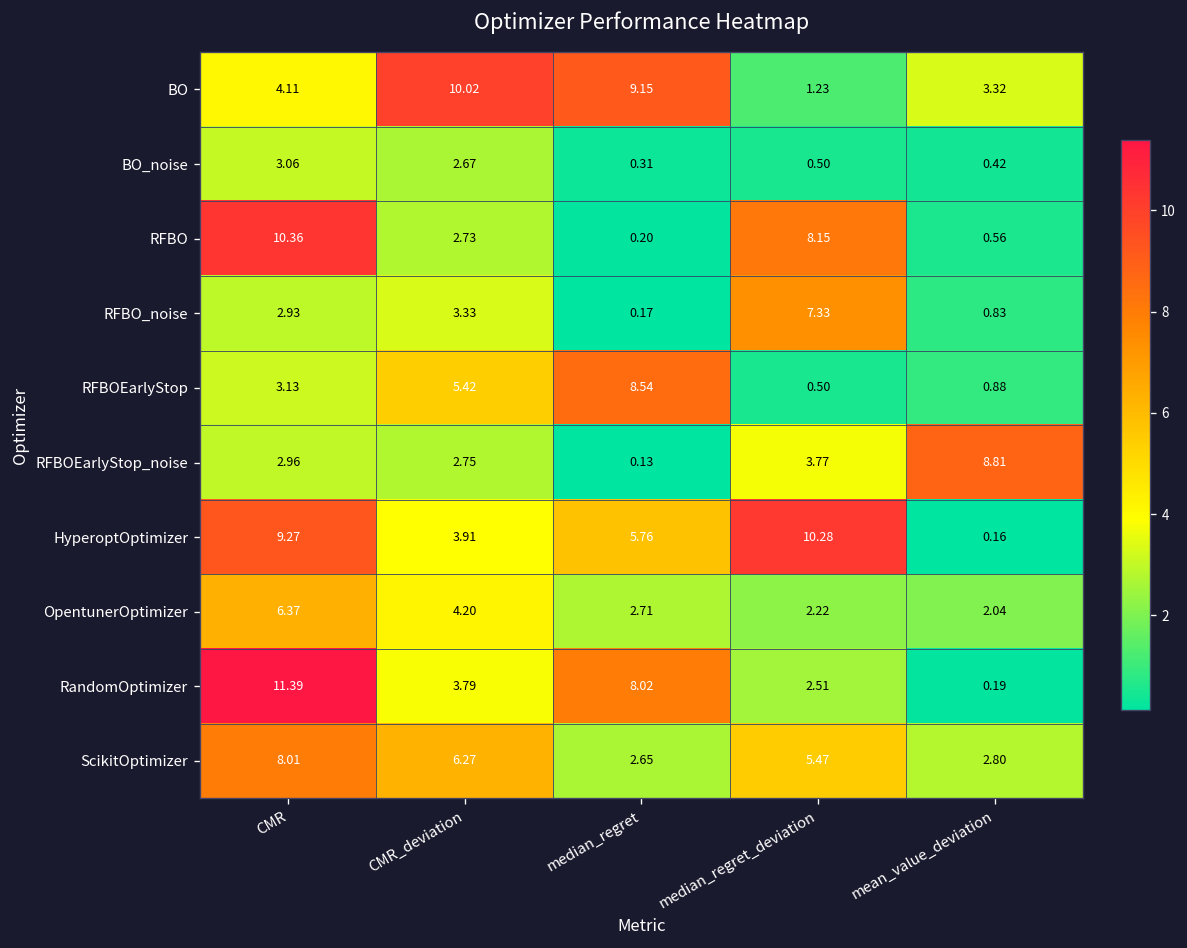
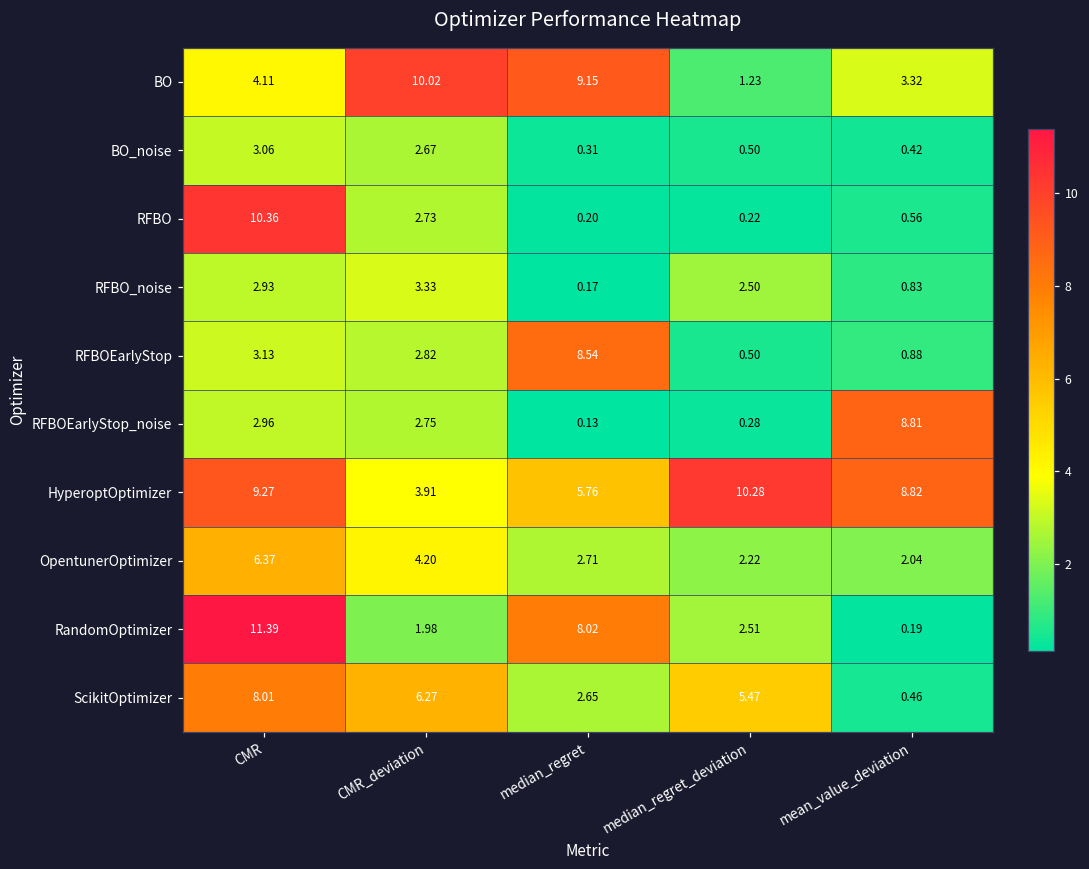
RFBO, median_regret_deviation: 8.15 -> 0.22
RFBO_noise, median_regret_deviation: 7.33 -> 2.50
RFBOEarlyStop, CMR_deviation: 5.42 -> 2.82
RFBOEarlyStop_noise, median_regret_deviation: 3.77 -> 0.28
HyperoptOptimizer, mean_value_deviation: 0.16 -> 8.82
RandomOptimizer, CMR_deviation: 3.79 -> 1.98
ScikitOptimizer, mean_value_deviation: 2.80 -> 0.46
